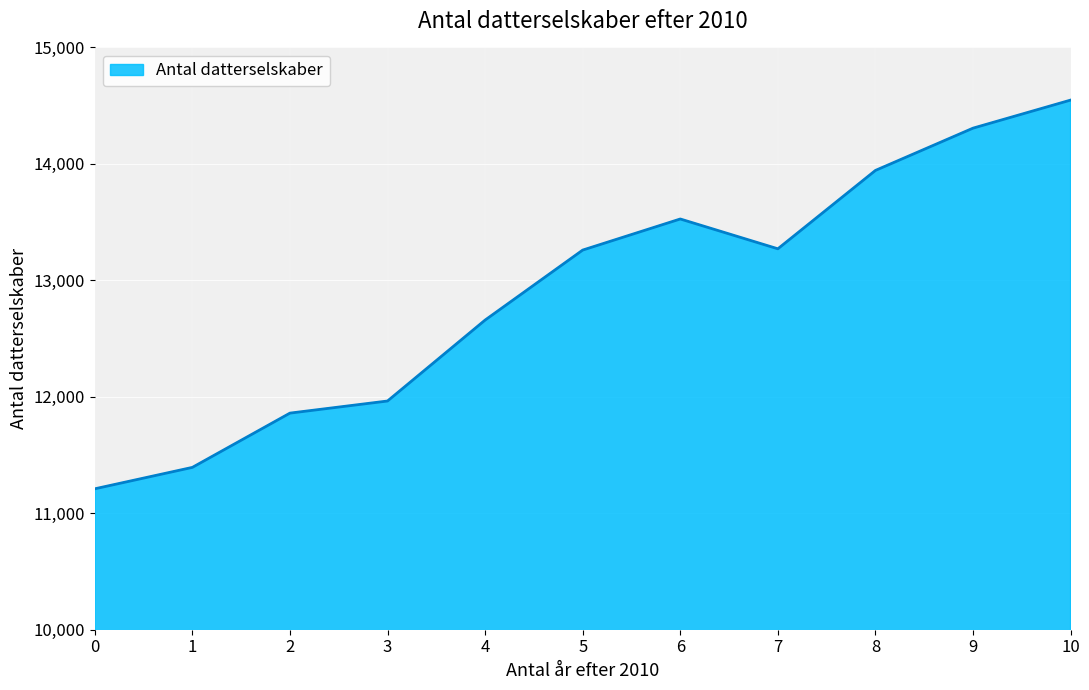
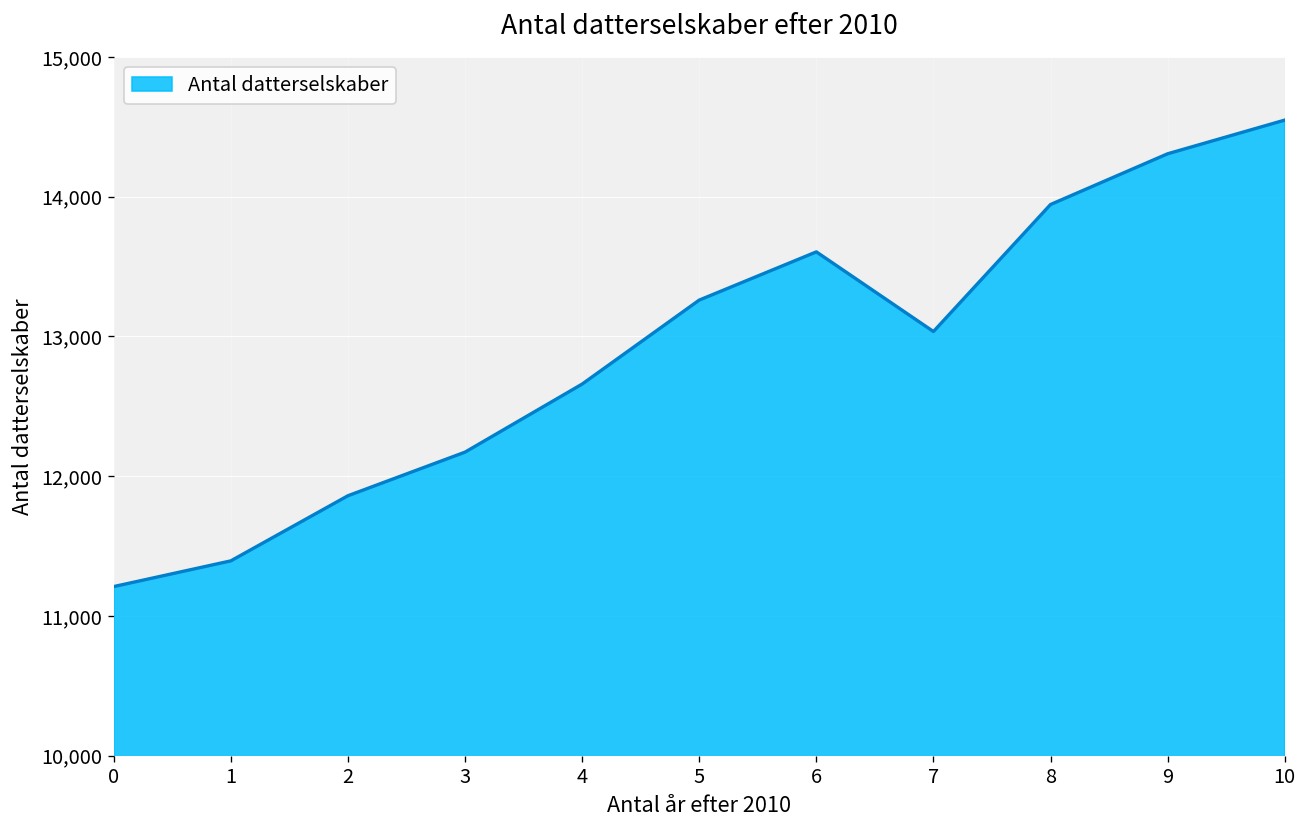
3: 11,960 -> 12,170
6: 13,530 -> 13,610
7: 13,270 -> 13,040
